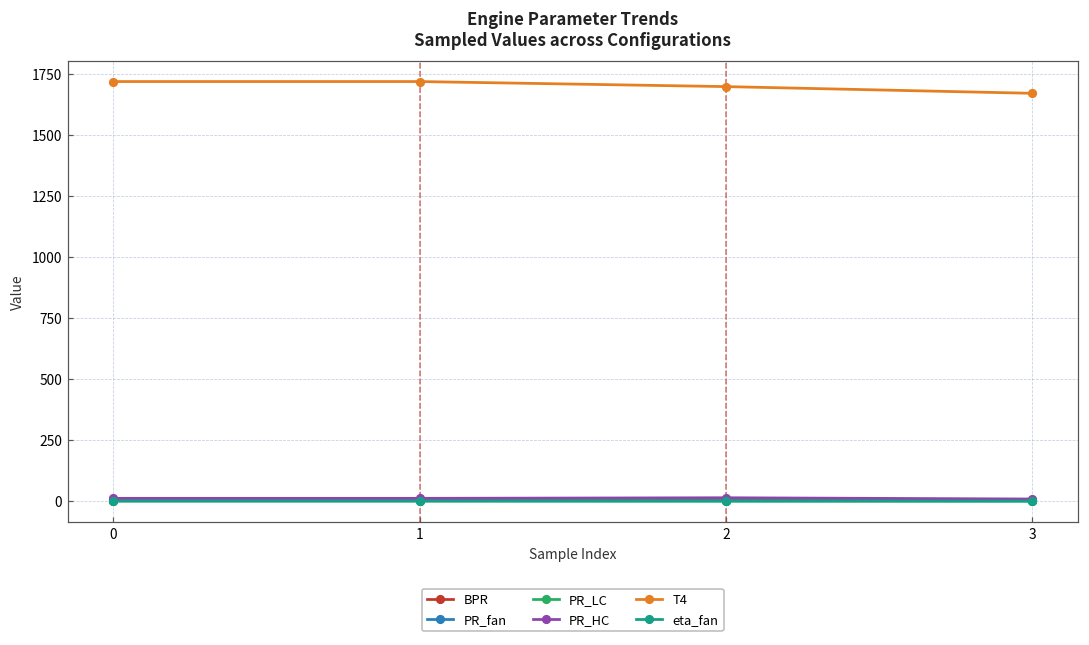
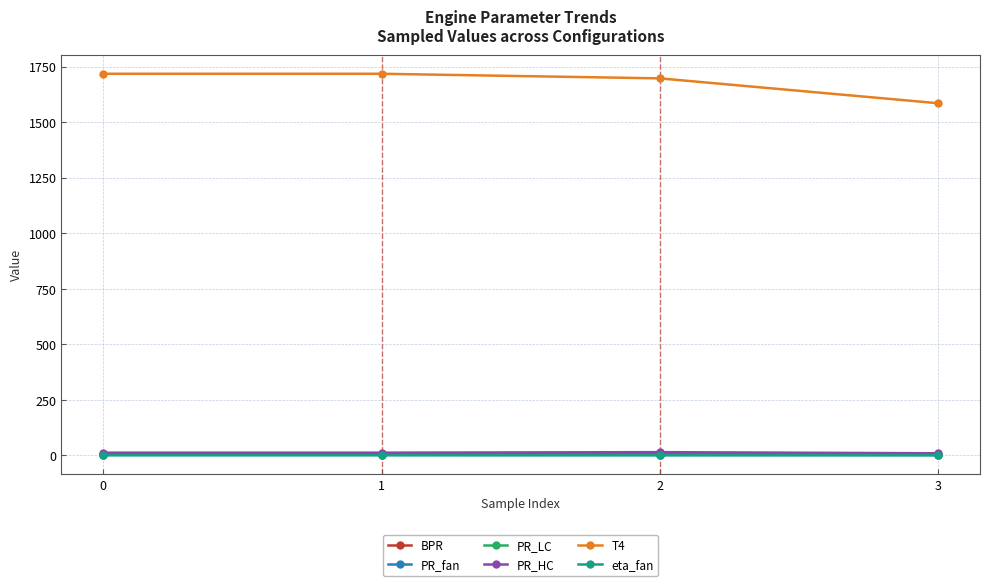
T4, 3: 1670 -> 1580
